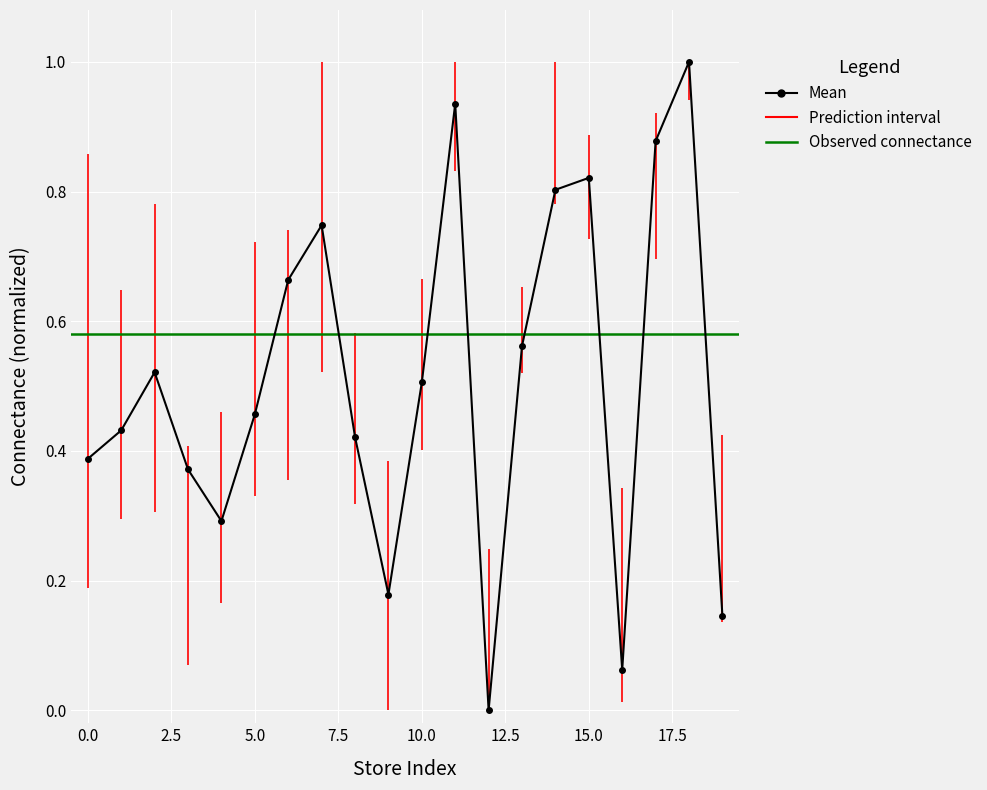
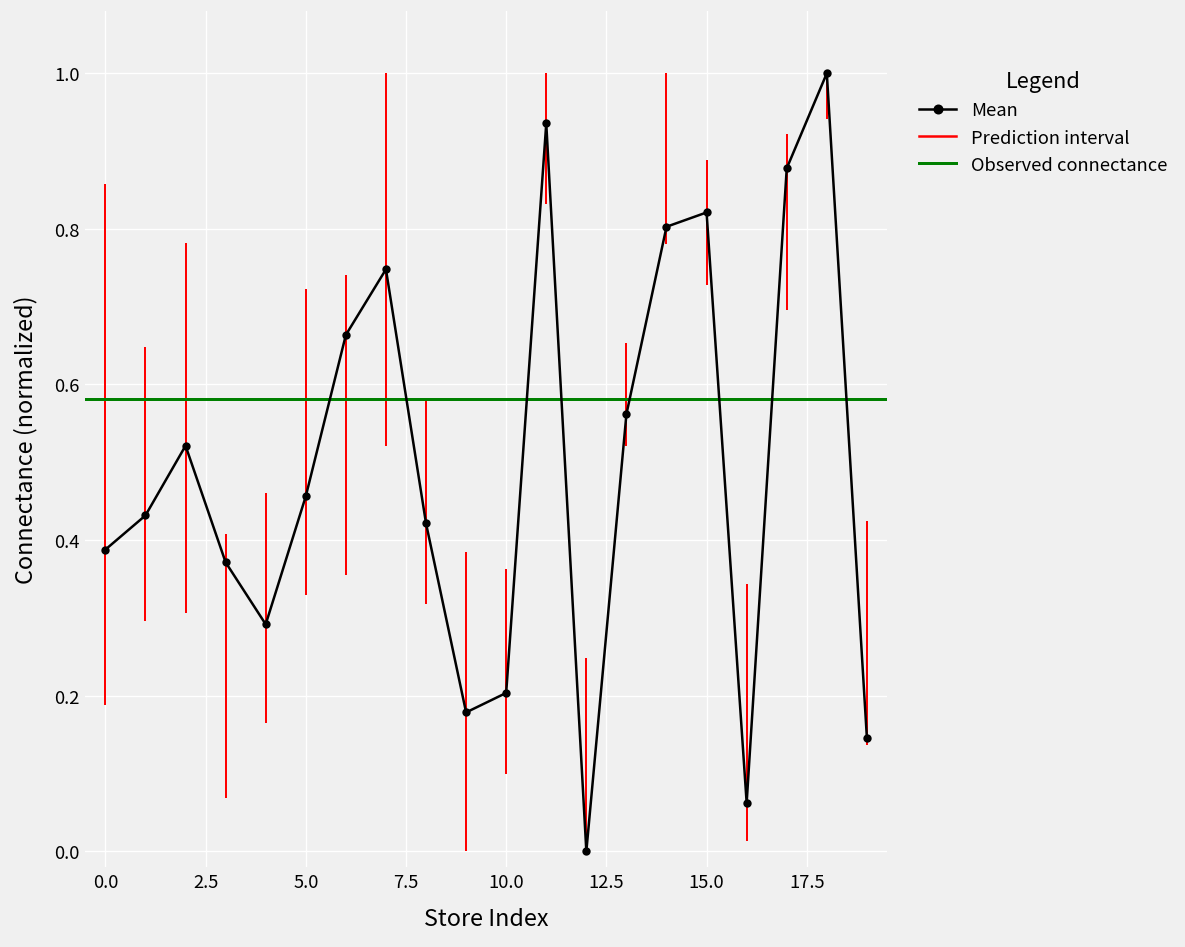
Mean, 10.0: 0.51 -> 0.20
